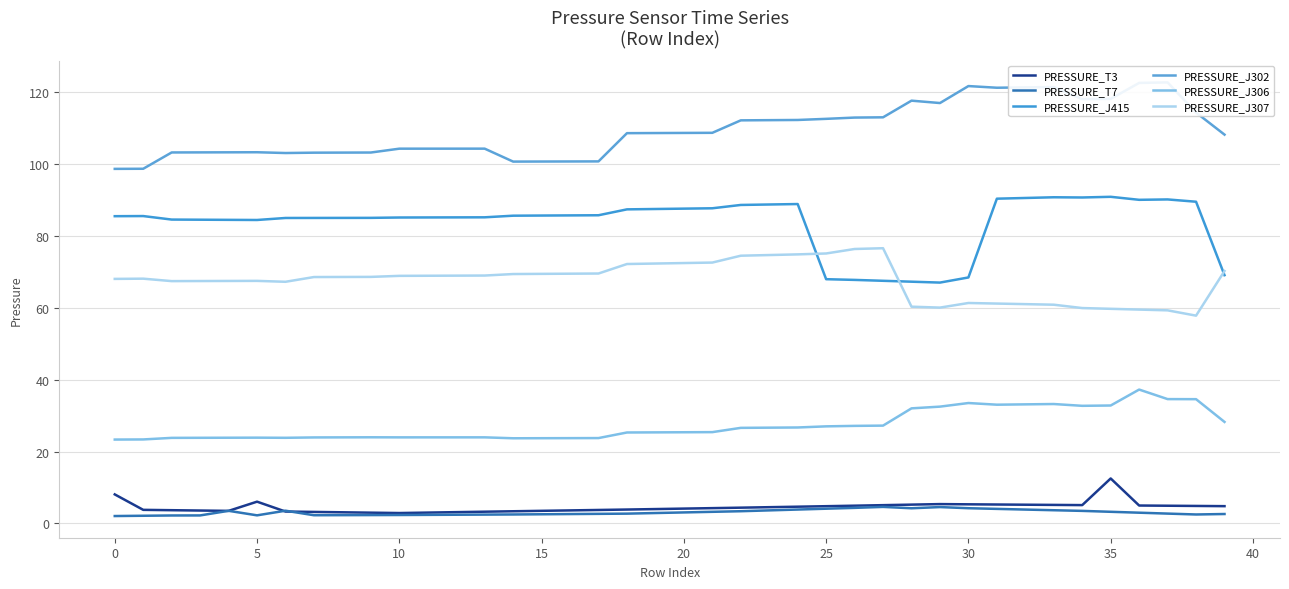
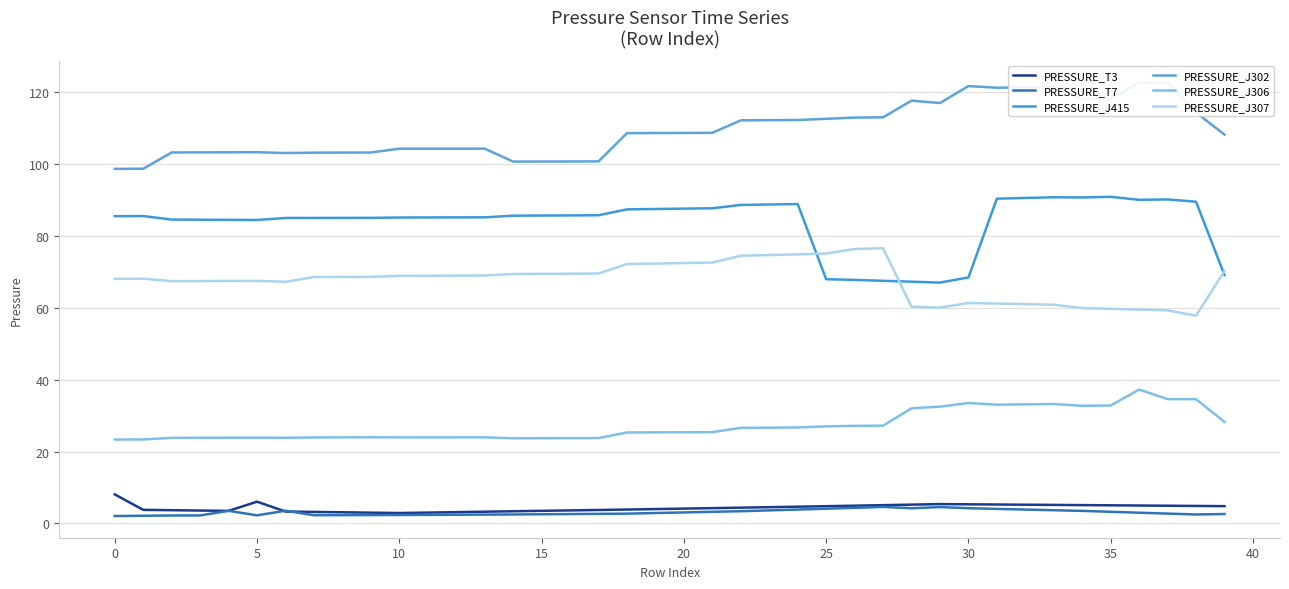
PRESSURE_T3, 35: 13 -> 5
